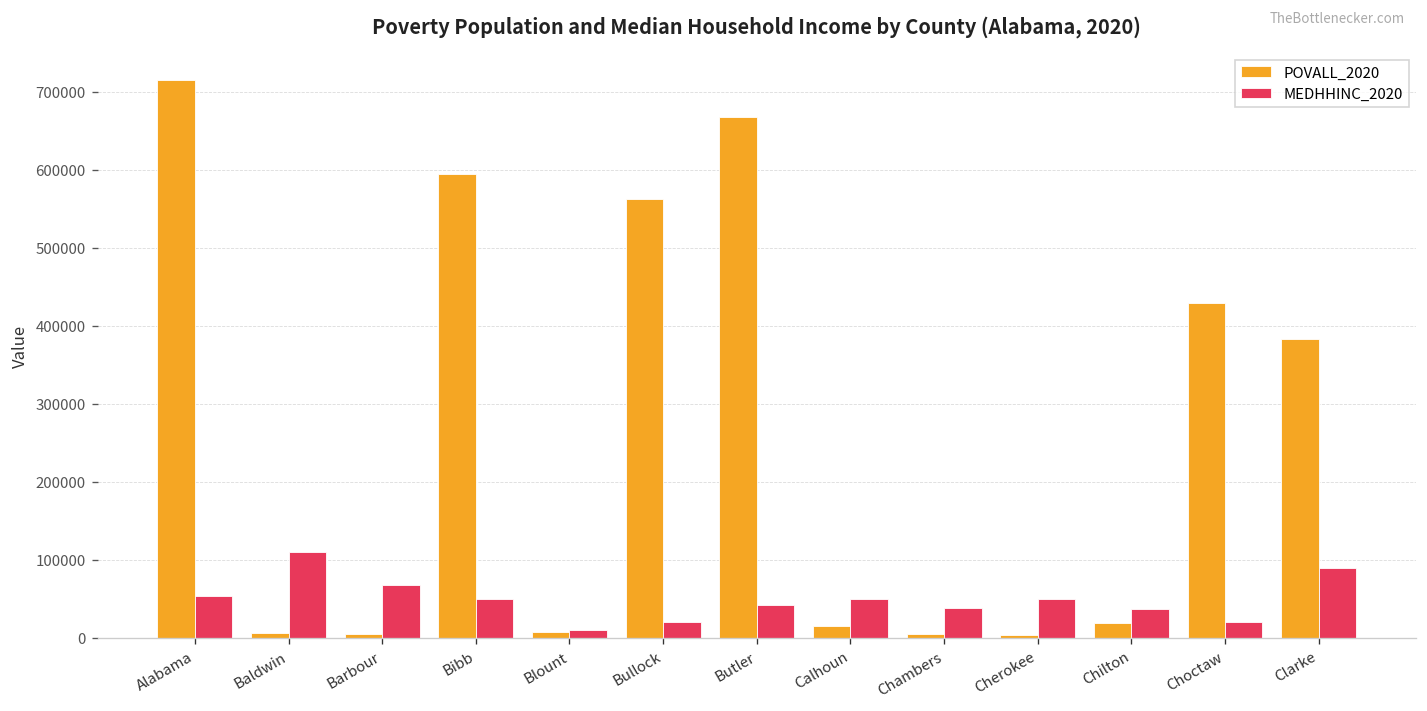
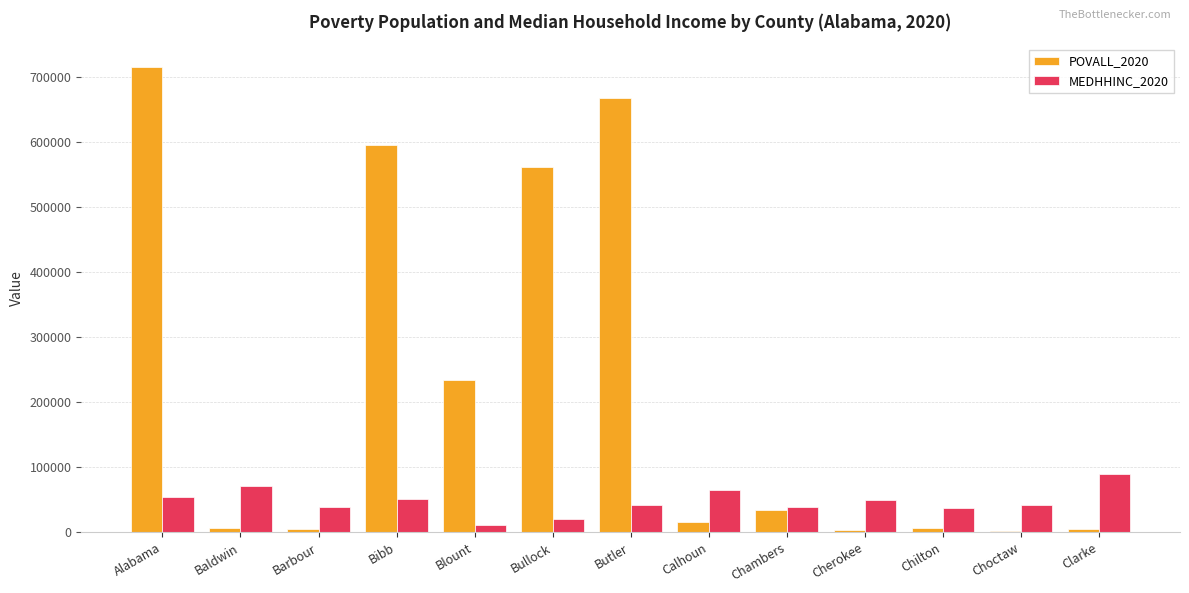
MEDHHINC_2020, Baldwin: 110000 -> 70000
MEDHHINC_2020, Barbour: 70000 -> 40000
POVALL_2020, Blount: 10000 -> 230000
MEDHHINC_2020, Calhoun: 50000 -> 70000
POVALL_2020, Chambers: 10000 -> 30000
POVALL_2020, Chilton: 20000 -> 10000
POVALL_2020, Choctaw: 430000 -> 0
MEDHHINC_2020, Choctaw: 20000 -> 40000
POVALL_2020, Clarke: 380000 -> 0
